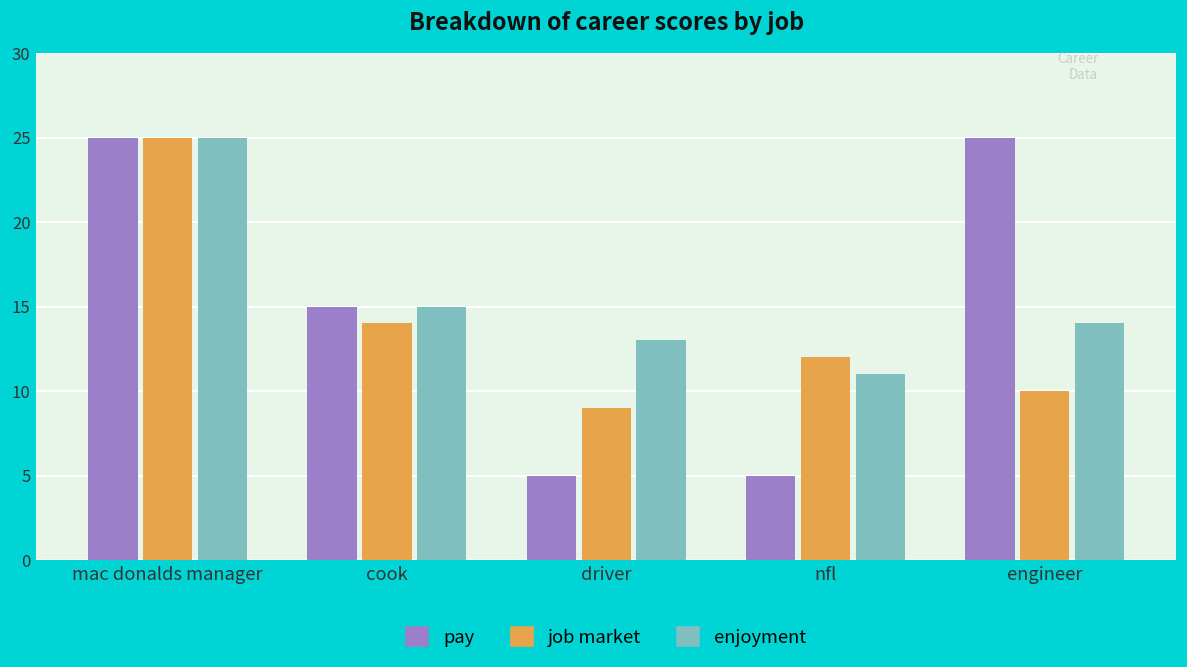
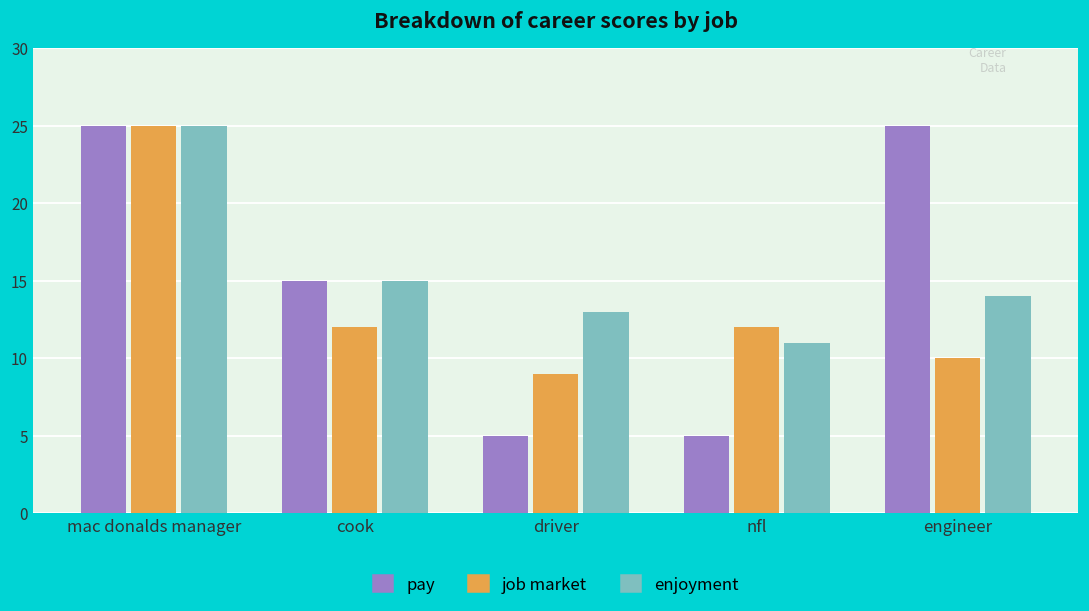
job market, cook: 14 -> 12
